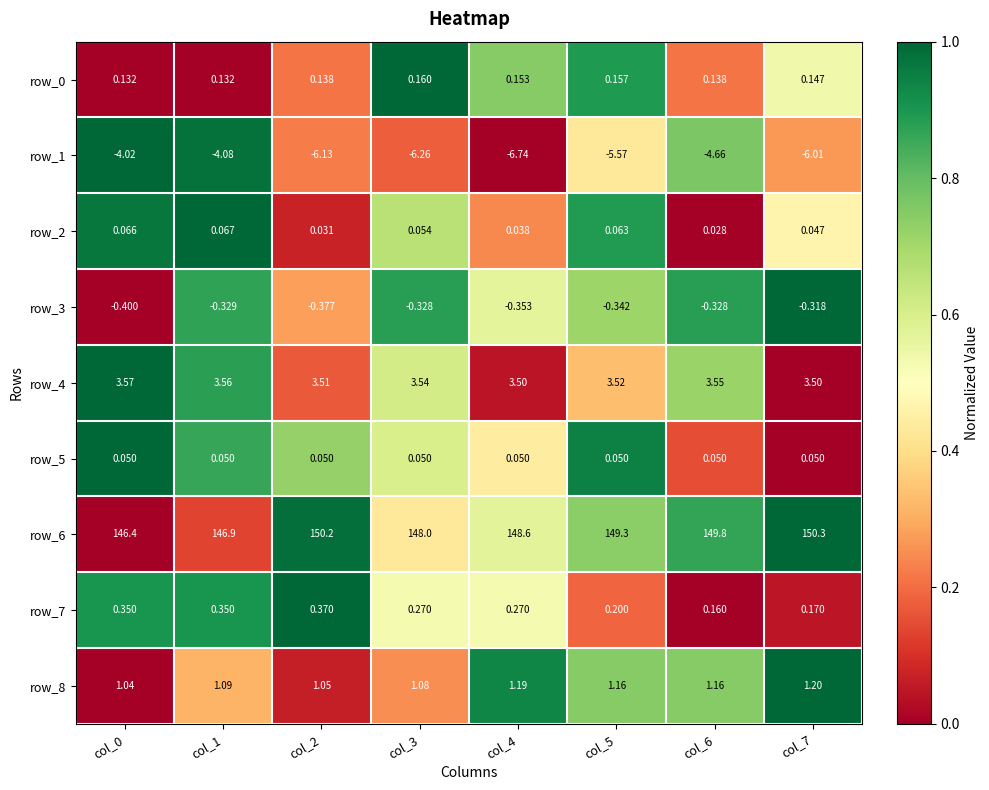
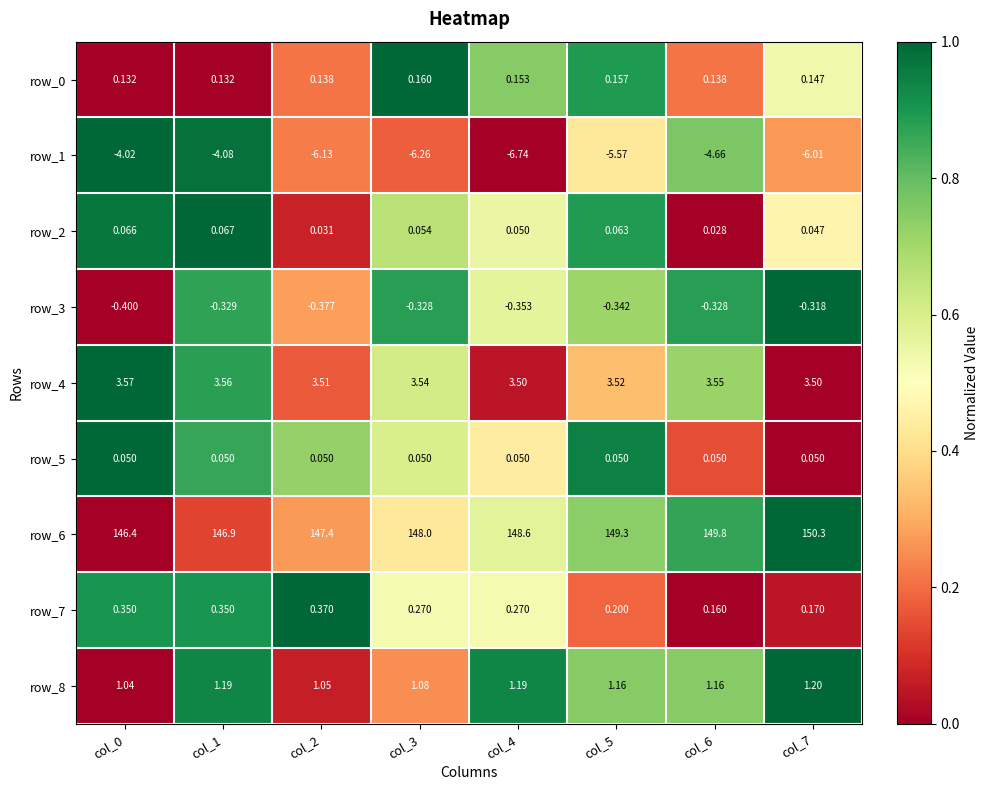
row_2, col_4: 0.038 -> 0.050
row_6, col_2: 150.2 -> 147.4
row_8, col_1: 1.09 -> 1.19
